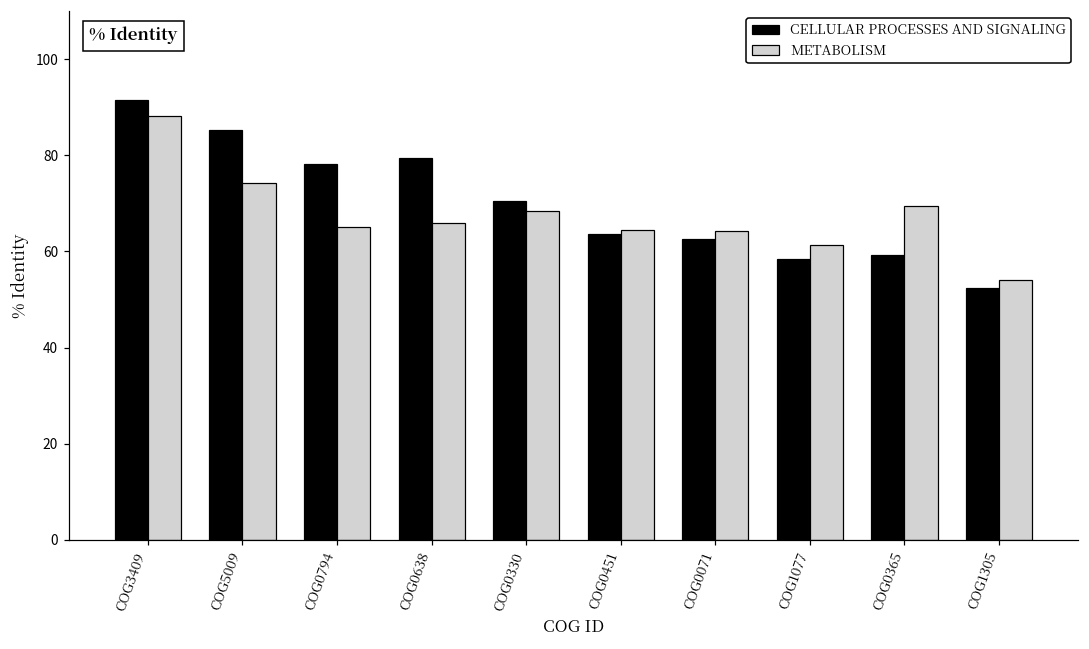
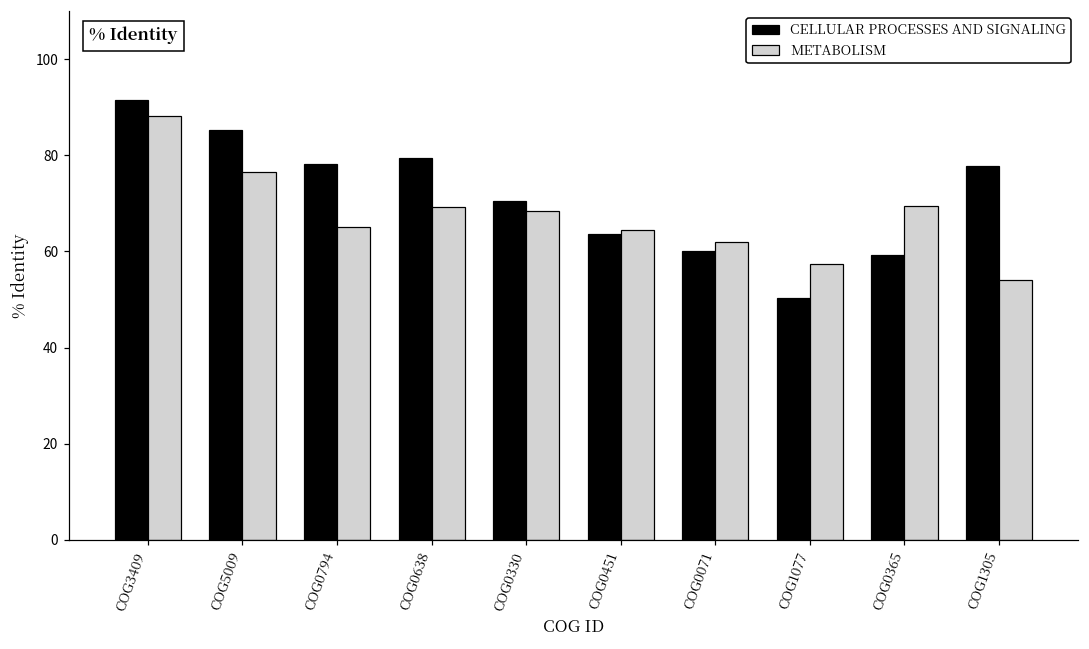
METABOLISM, COG5009: 74 -> 77
METABOLISM, COG0638: 66 -> 69
CELLULAR PROCESSES AND SIGNALING, COG0071: 63 -> 60
METABOLISM, COG0071: 64 -> 62
CELLULAR PROCESSES AND SIGNALING, COG1077: 58 -> 50
METABOLISM, COG1077: 61 -> 57
CELLULAR PROCESSES AND SIGNALING, COG1305: 53 -> 78
